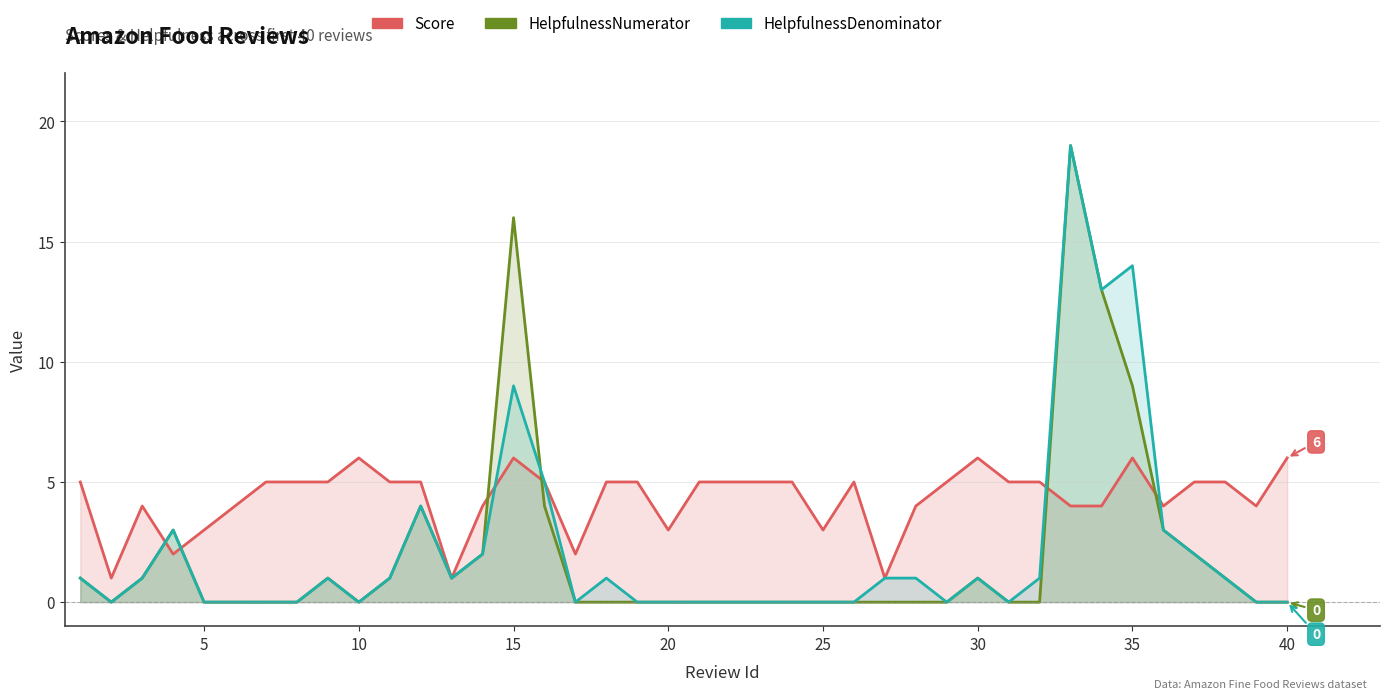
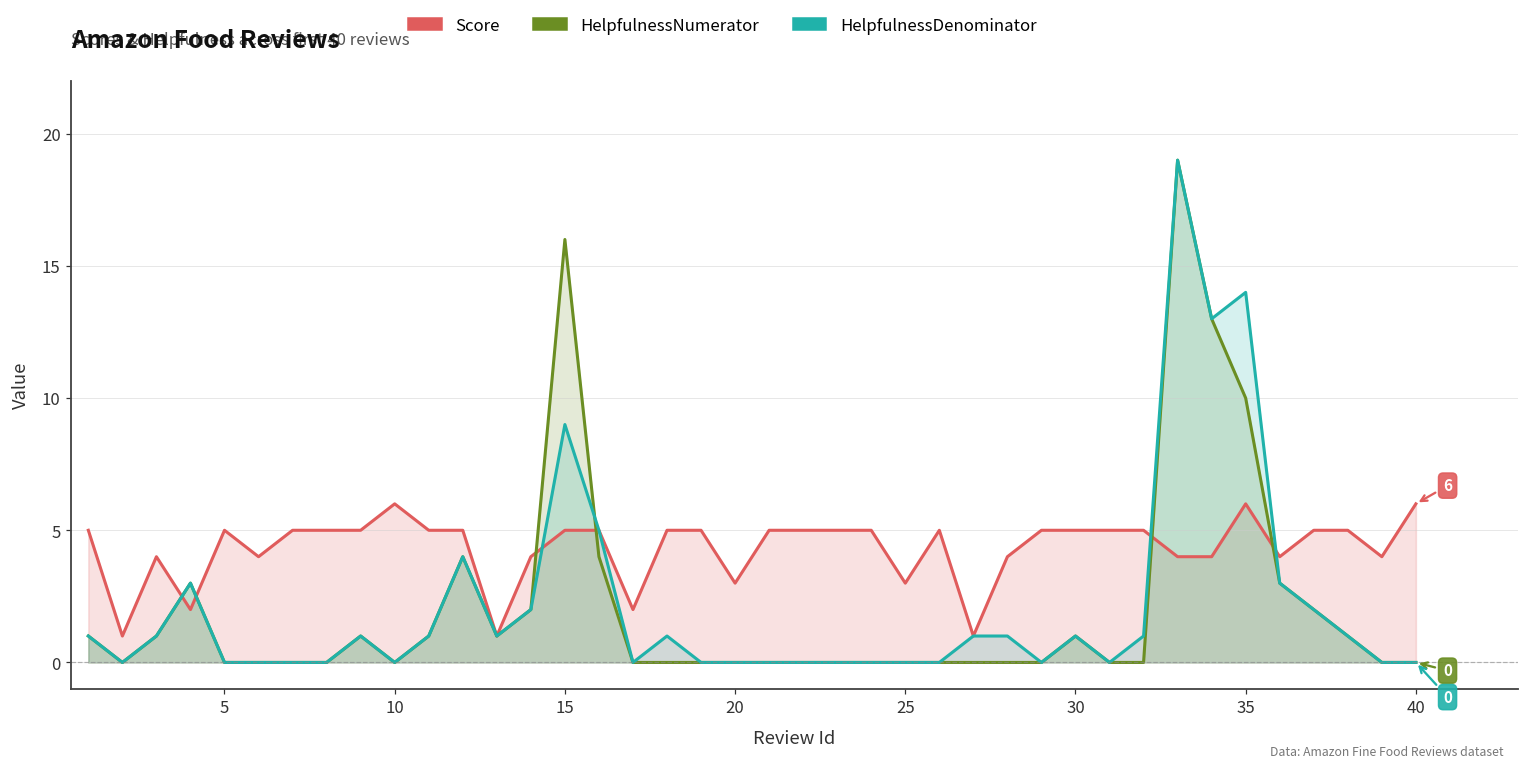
Score, 5: 3 -> 5
Score, 15: 6 -> 5
Score, 30: 6 -> 5
HelpfulnessNumerator, 35: 9 -> 10
